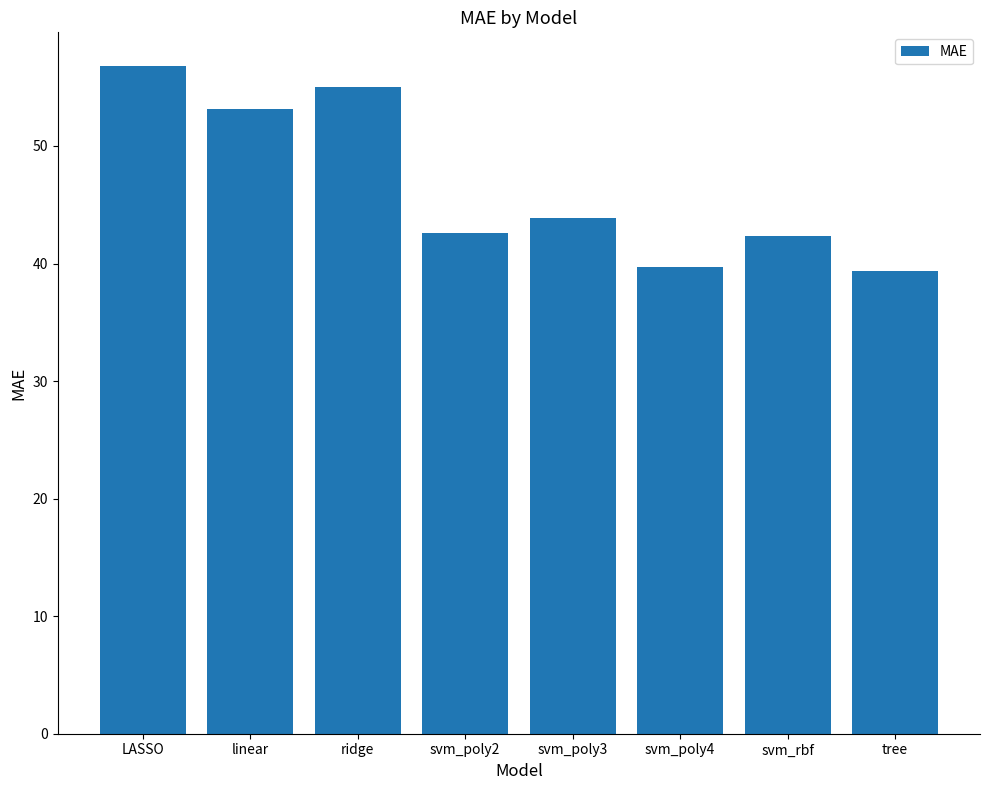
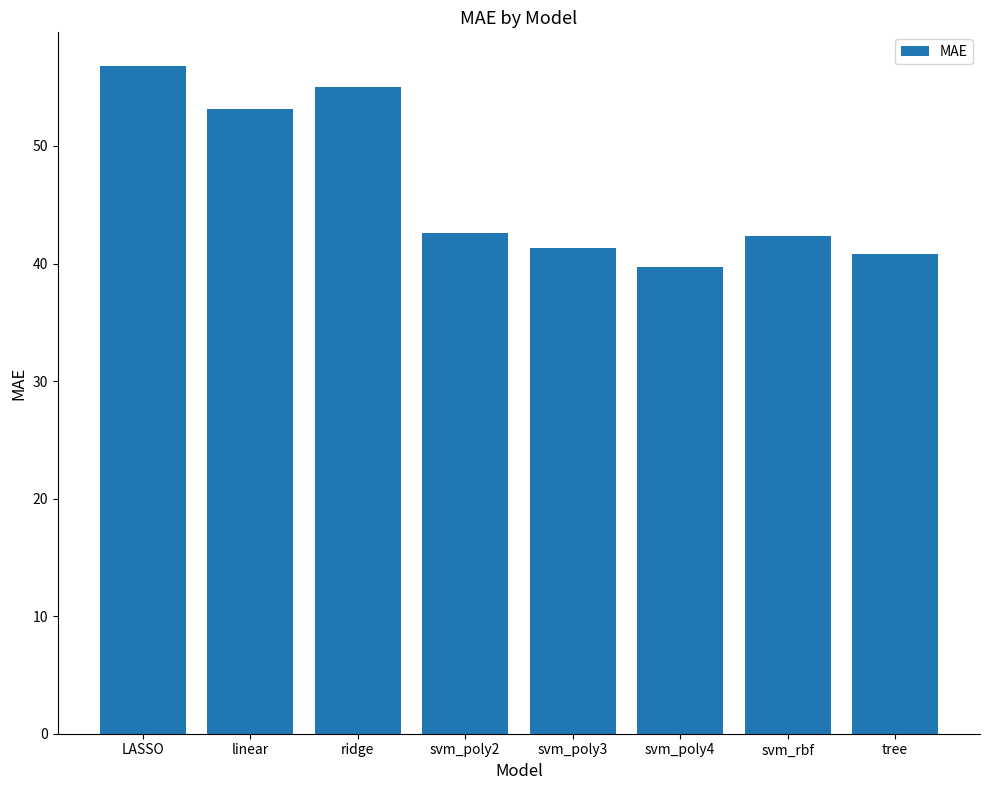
svm_poly3: 43.9 -> 41.3
tree: 39.4 -> 40.8
